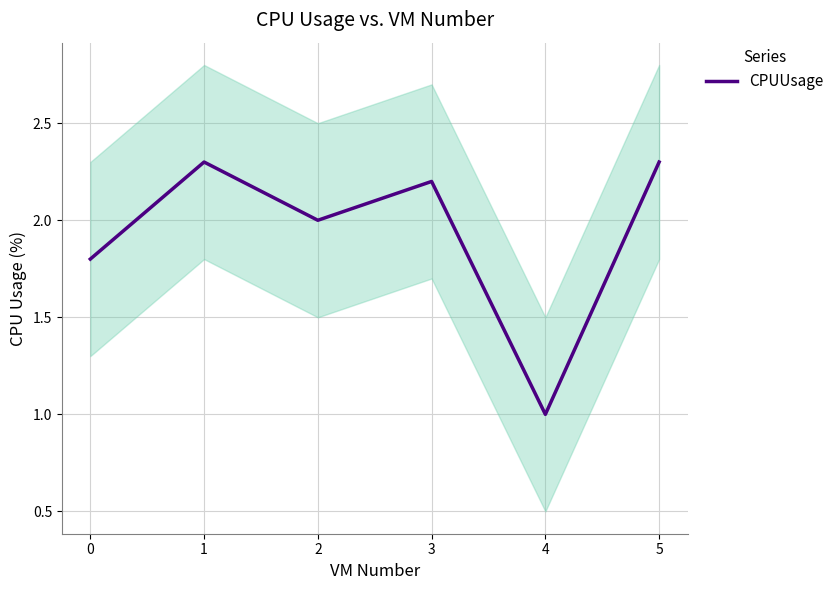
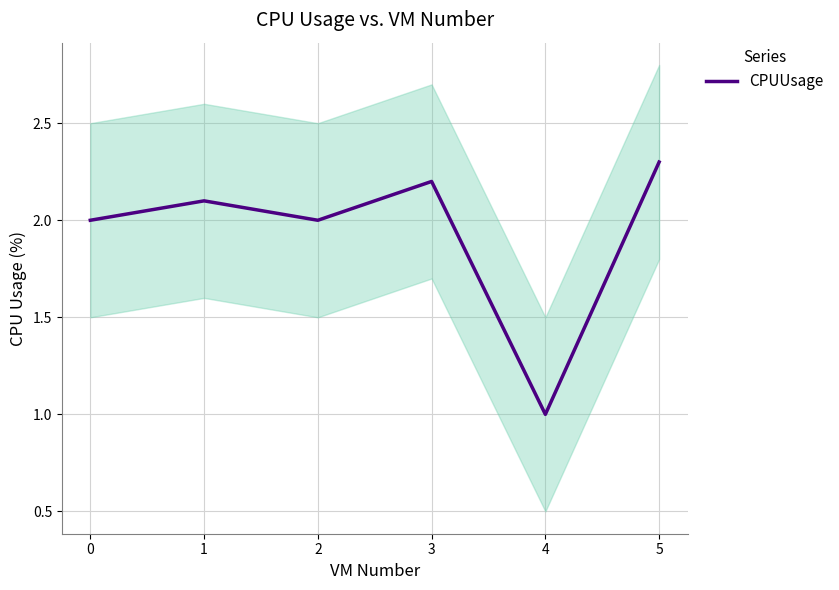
CPUUsage, 0: 1.8 -> 2.0
CPUUsage, 1: 2.3 -> 2.1
